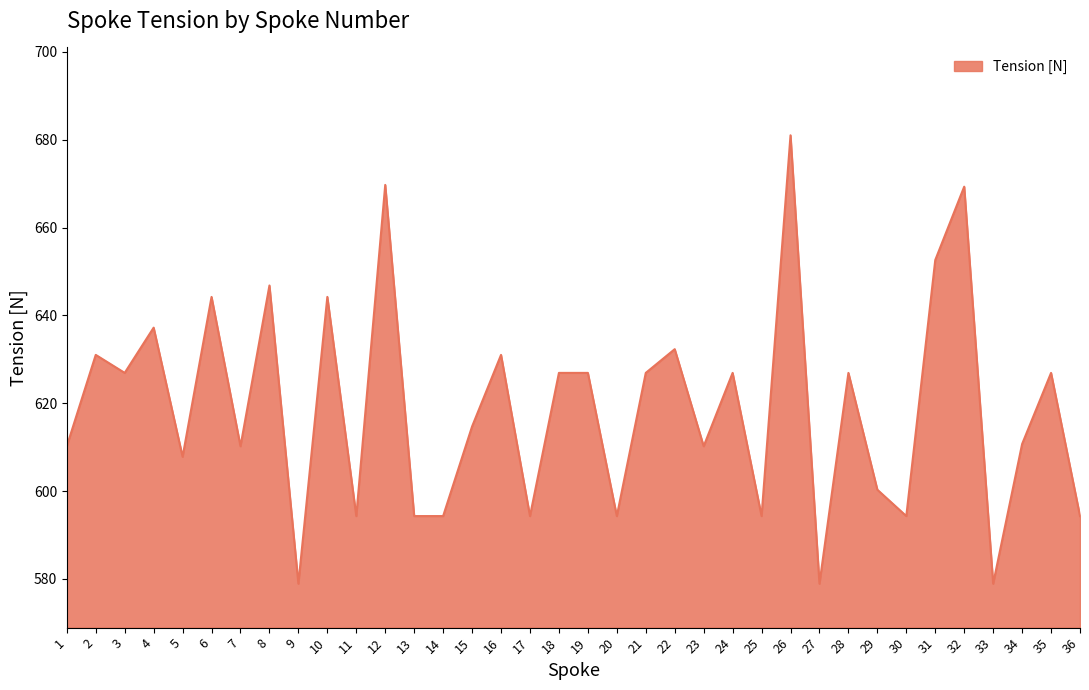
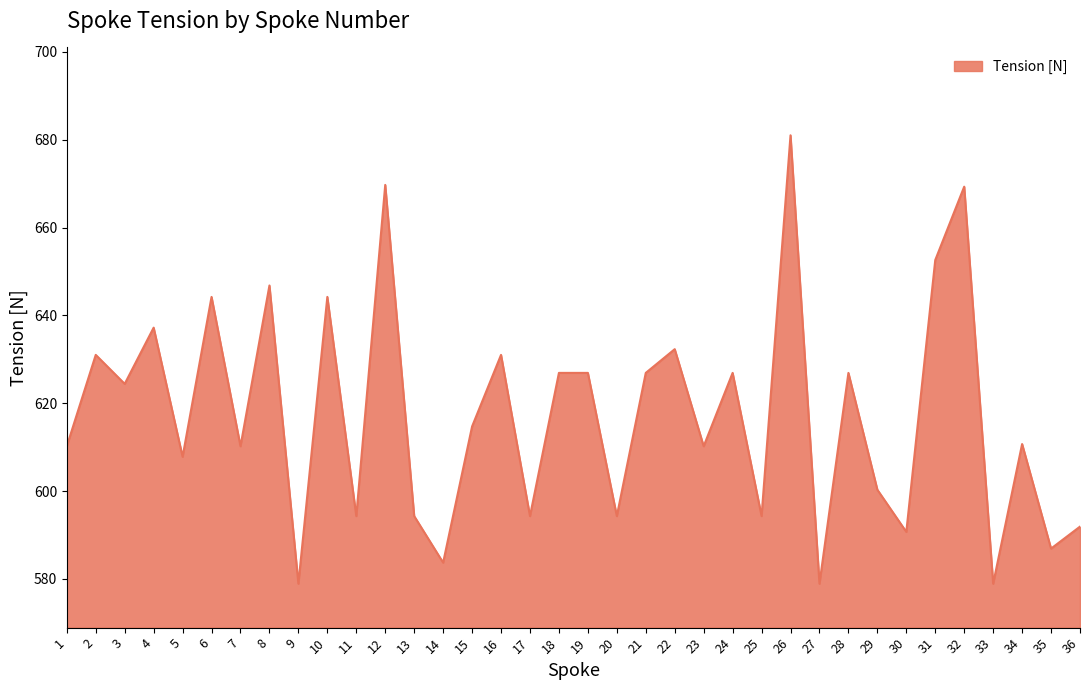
3: 627 -> 624
14: 594 -> 584
30: 594 -> 591
35: 627 -> 587
36: 594 -> 592
